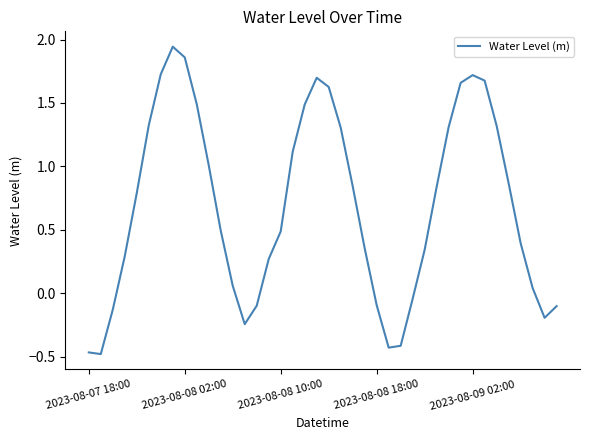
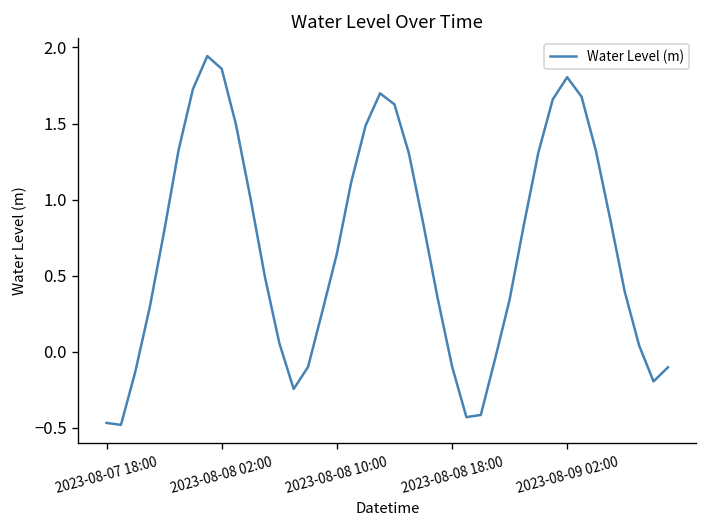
2023-08-08 10:00: 0.49 -> 0.64
2023-08-09 02:00: 1.72 -> 1.80
